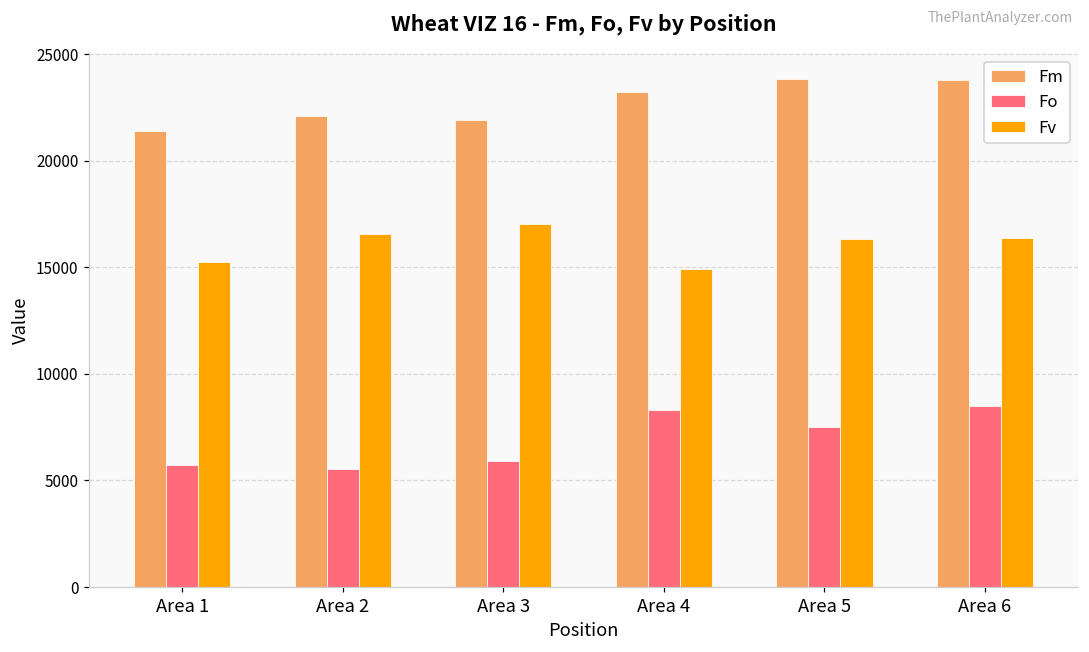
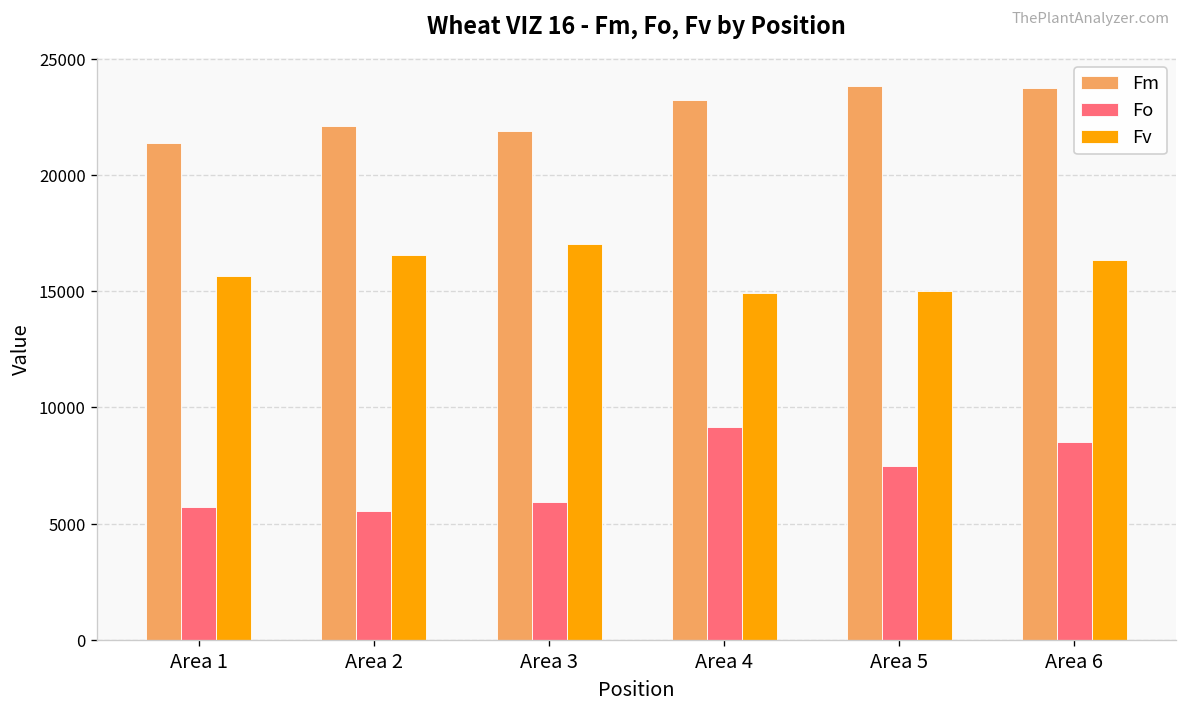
Fv, Area 1: 15200 -> 15700
Fo, Area 4: 8300 -> 9100
Fv, Area 5: 16300 -> 15000
